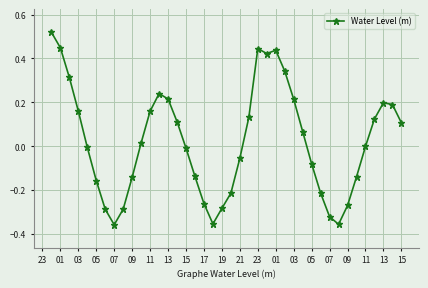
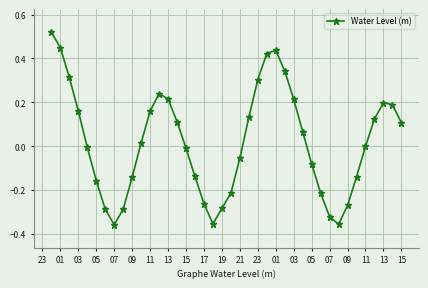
23: 0.44 -> 0.30
